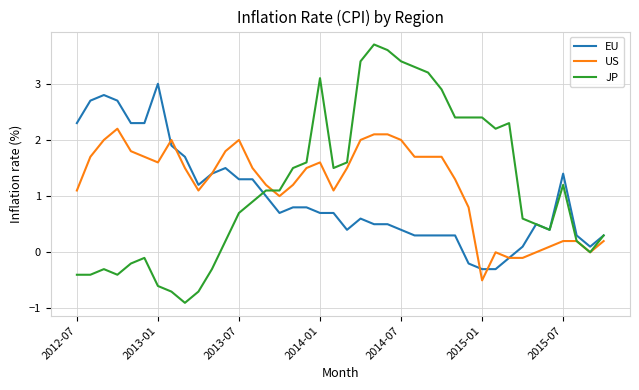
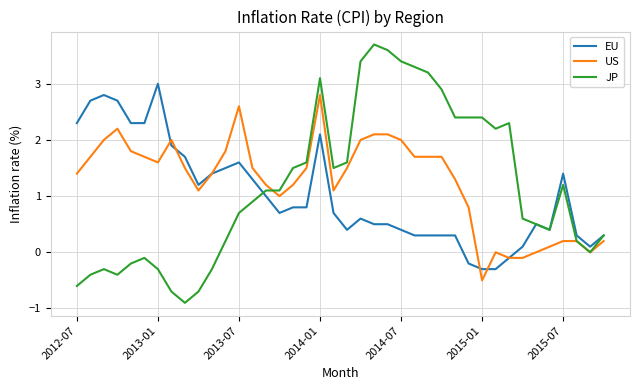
US, 2012-07: 1.1 -> 1.4
JP, 2012-07: -0.4 -> -0.6
JP, 2013-01: -0.6 -> -0.3
EU, 2013-07: 1.3 -> 1.6
US, 2013-07: 2.0 -> 2.6
EU, 2014-01: 0.7 -> 2.1
US, 2014-01: 1.6 -> 2.8
